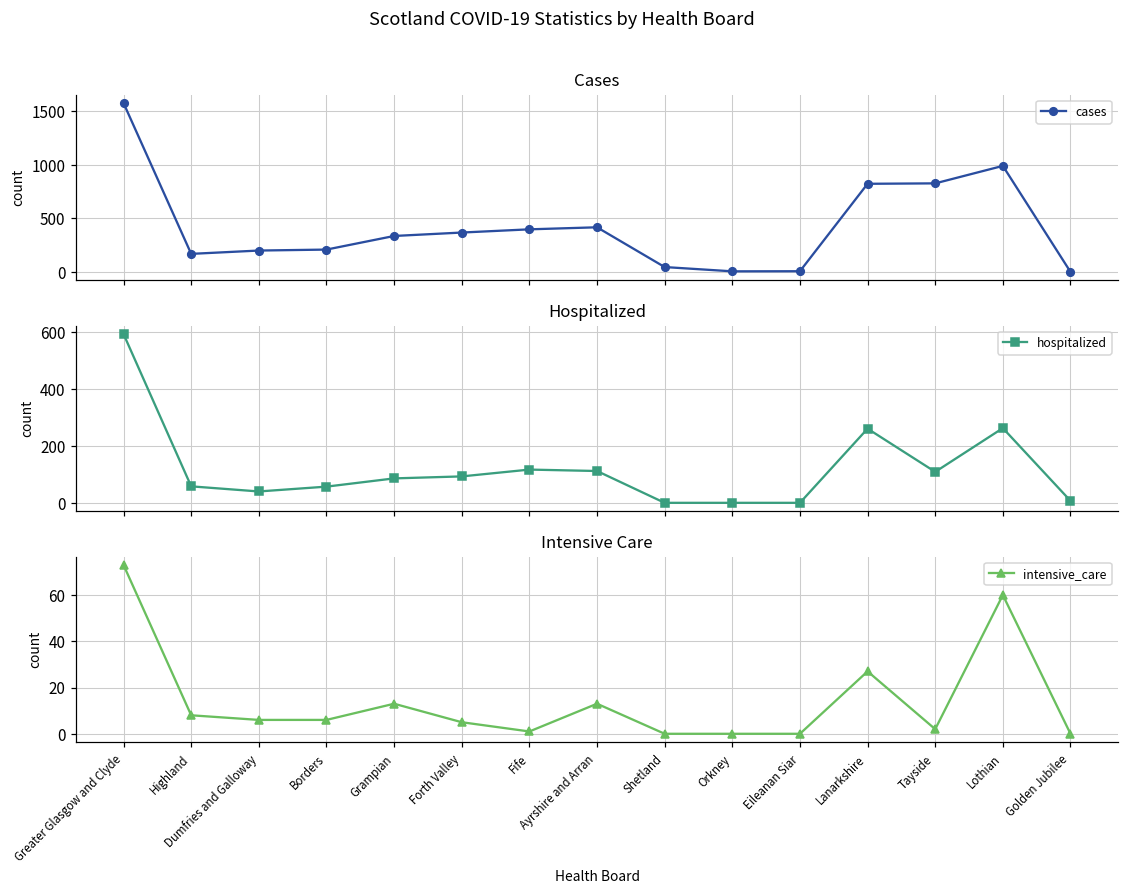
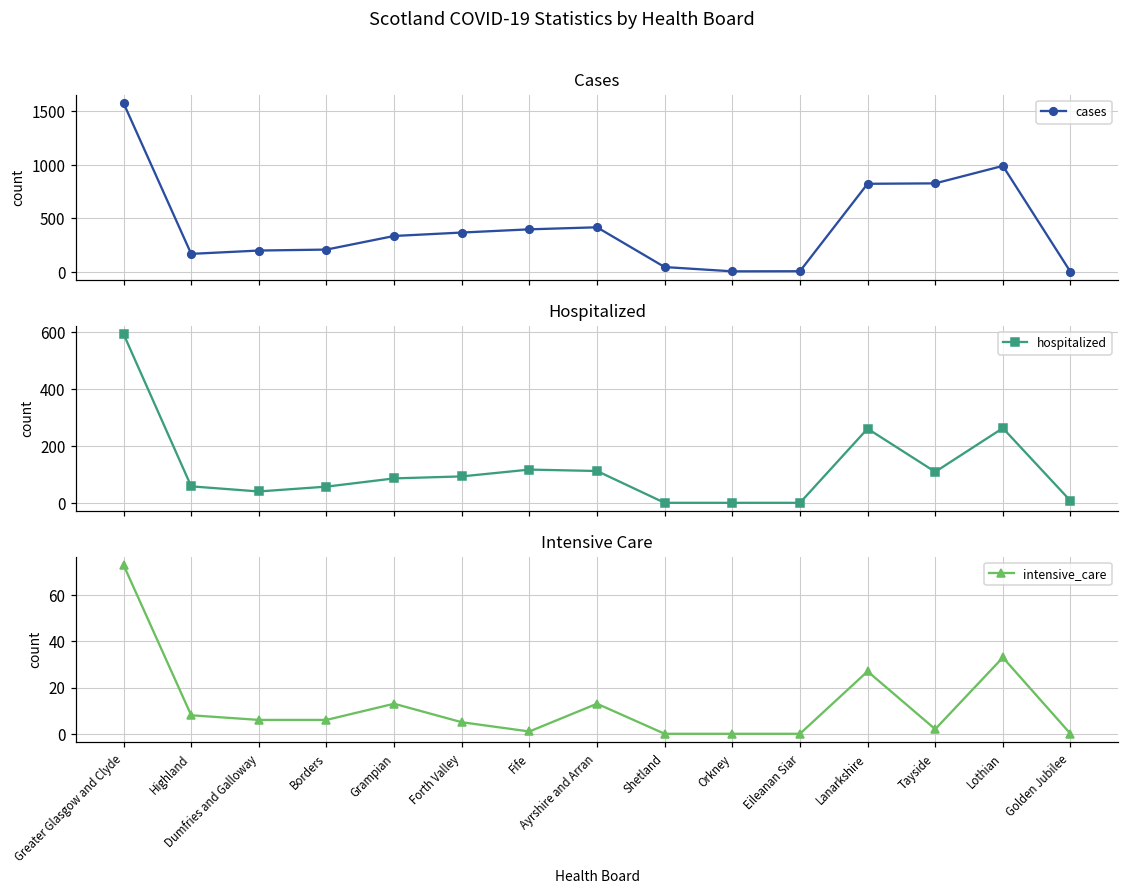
Intensive Care, Lothian: 60 -> 33
